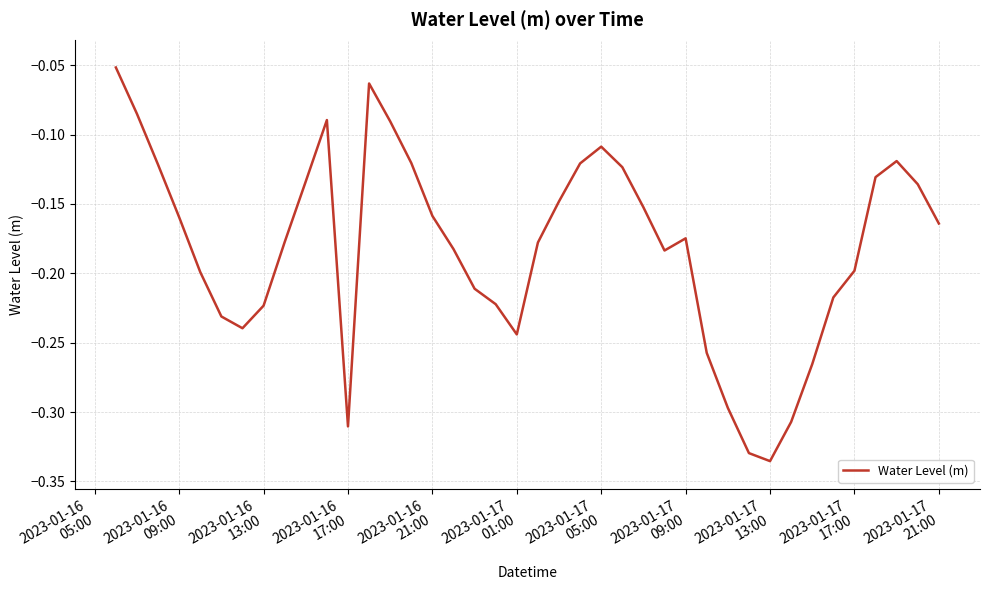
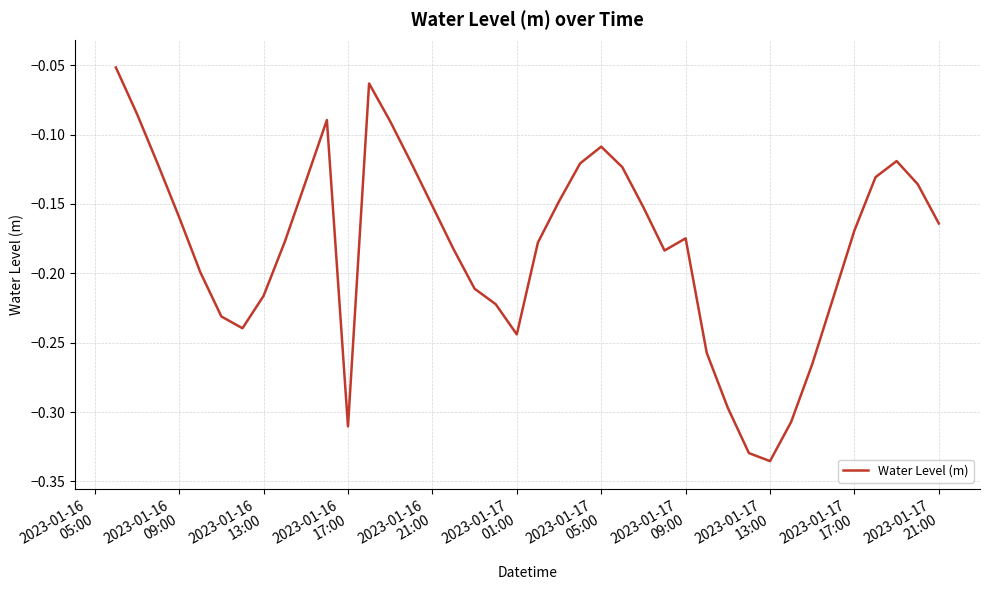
2023-01-16 13:00: -0.223 -> -0.216
2023-01-16 21:00: -0.159 -> -0.151
2023-01-17 17:00: -0.198 -> -0.169
